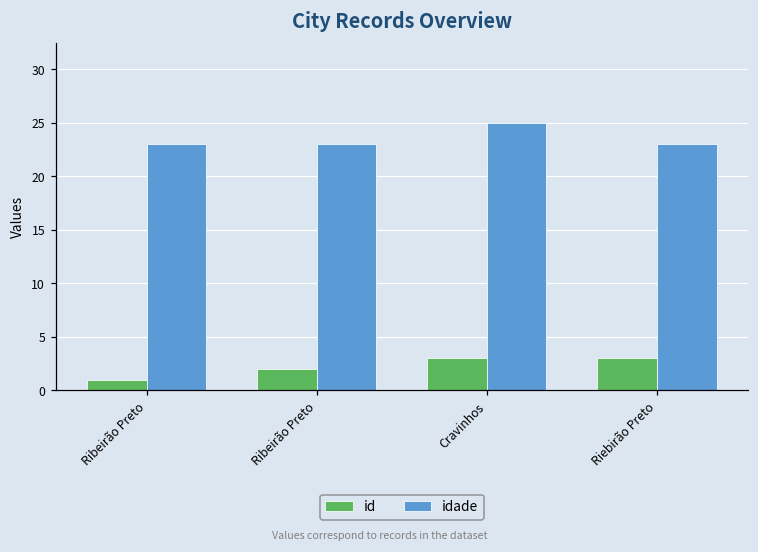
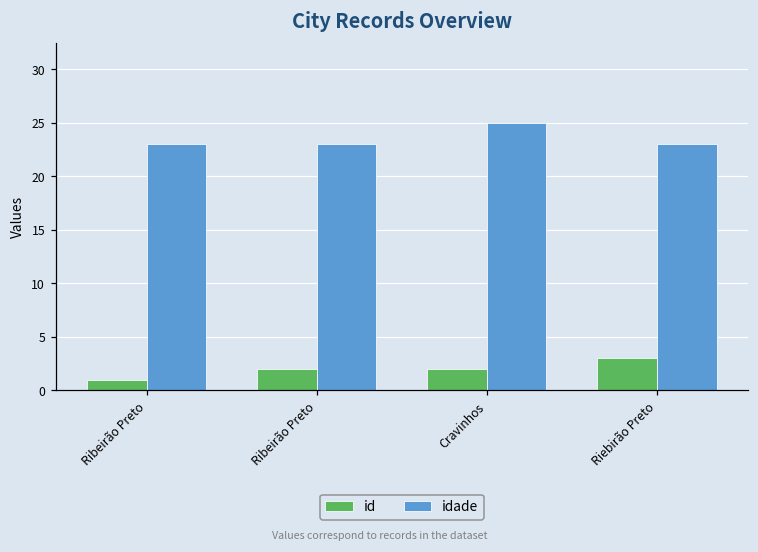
id, Cravinhos: 3 -> 2
